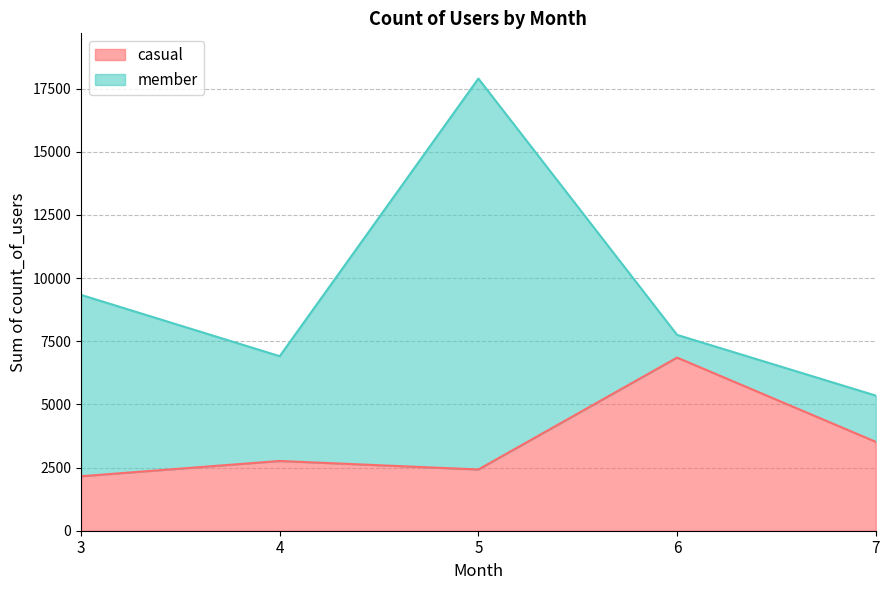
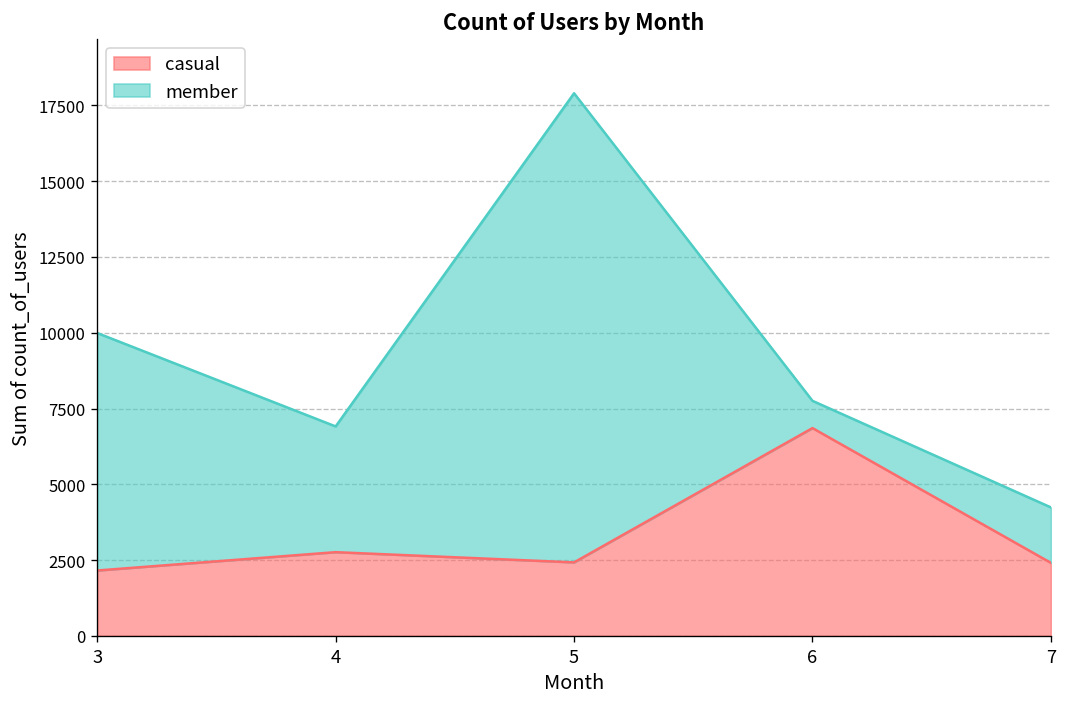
member, 3: 7200 -> 7800
casual, 7: 3500 -> 2400
